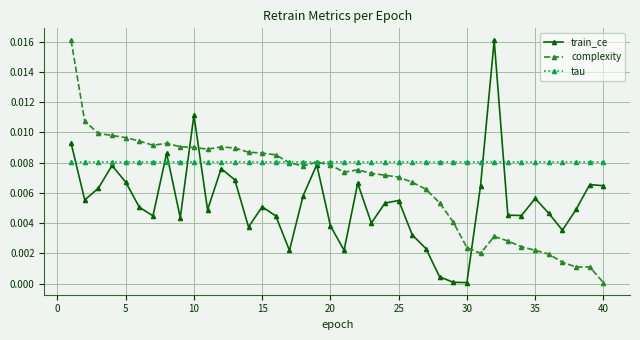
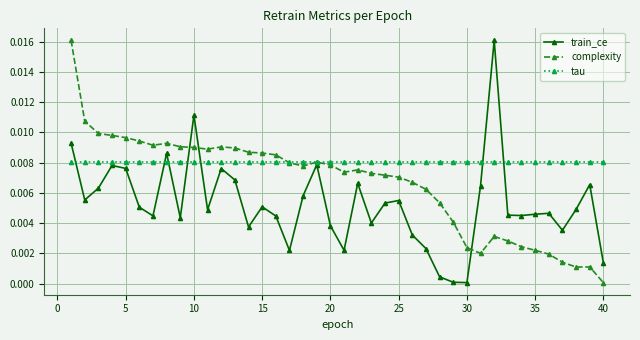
train_ce, 5: 0.0067 -> 0.0076
train_ce, 35: 0.0056 -> 0.0046
train_ce, 40: 0.0065 -> 0.0014
